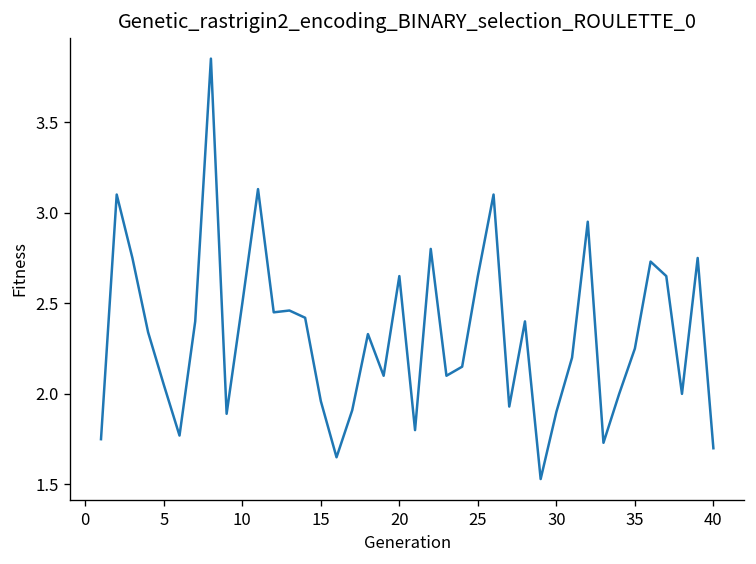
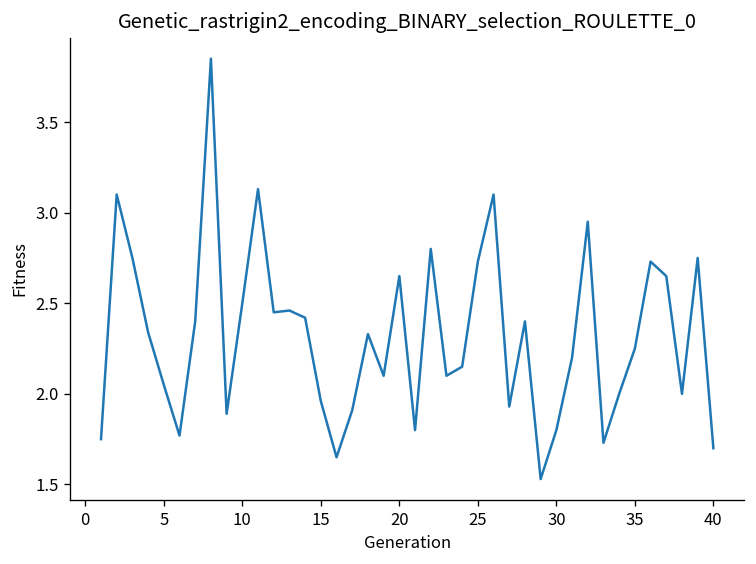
25: 2.65 -> 2.73
30: 1.9 -> 1.8
